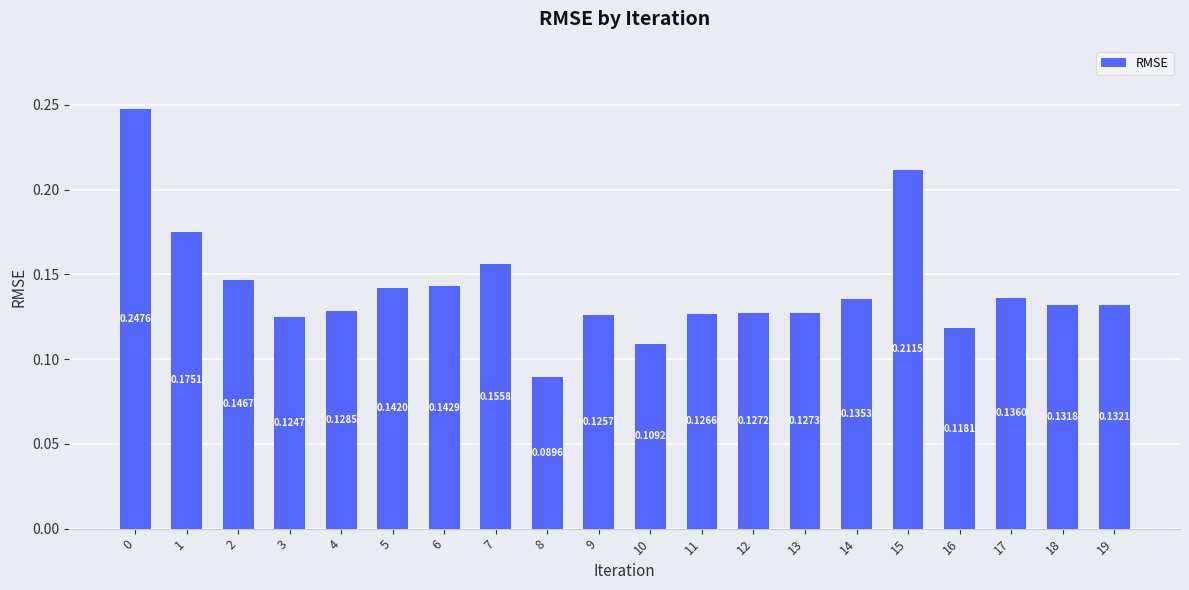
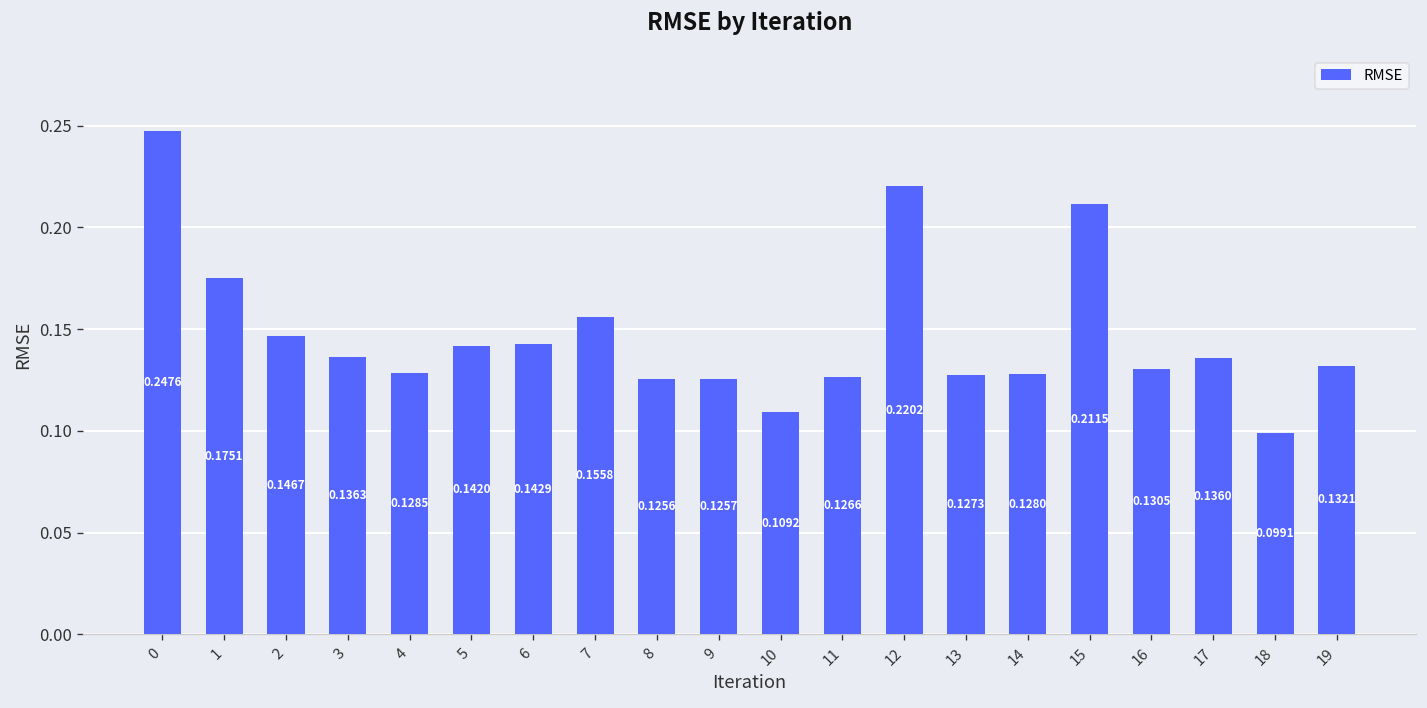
3: 0.1247 -> 0.1363
8: 0.0896 -> 0.1256
12: 0.1272 -> 0.2202
14: 0.1353 -> 0.1280
16: 0.1181 -> 0.1305
18: 0.1318 -> 0.0991
